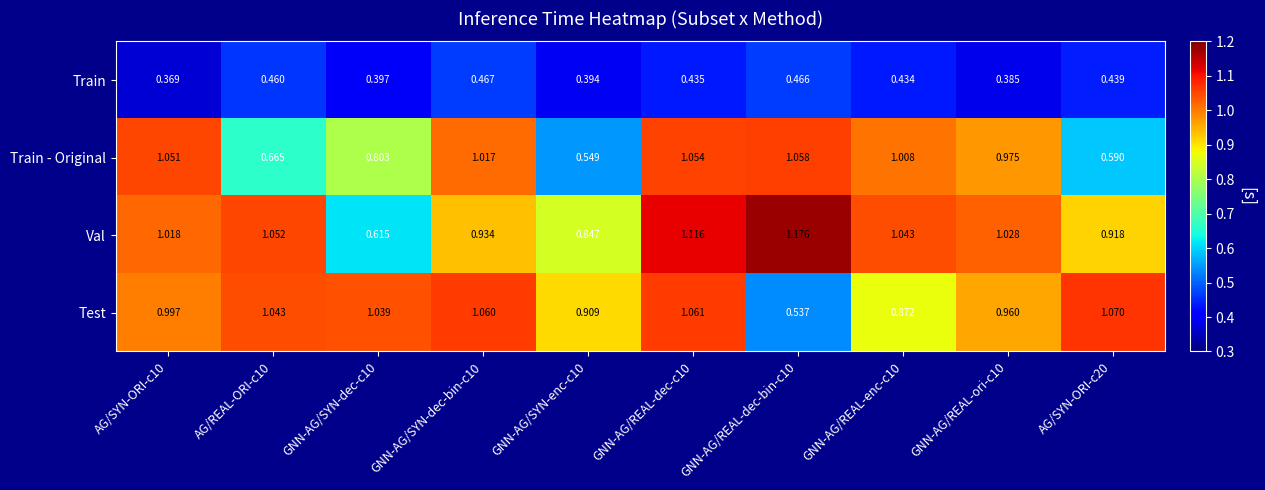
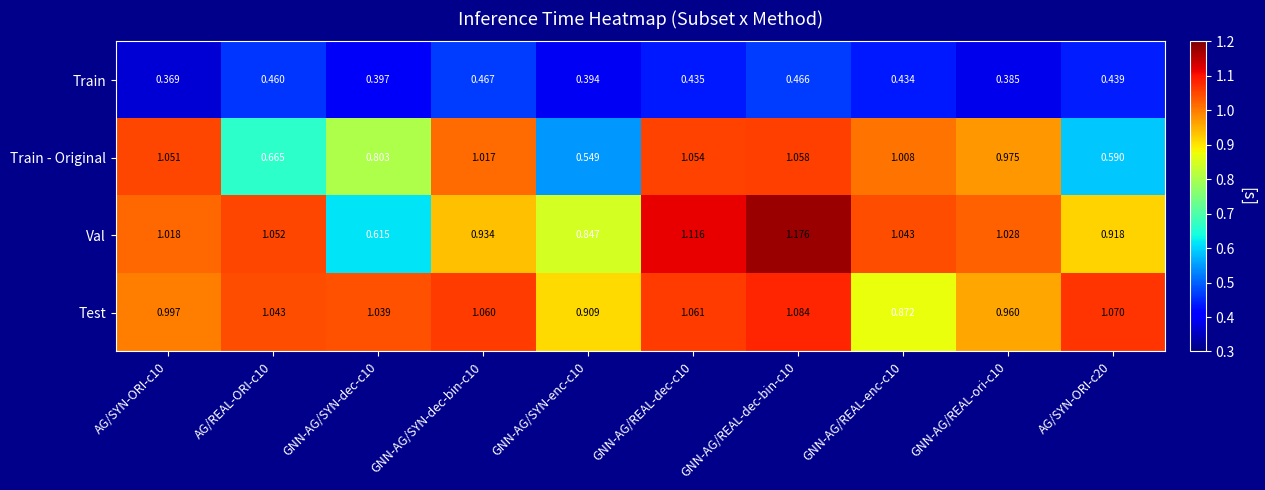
Test, GNN-AG/REAL-dec-bin-c10: 0.537 -> 1.084
